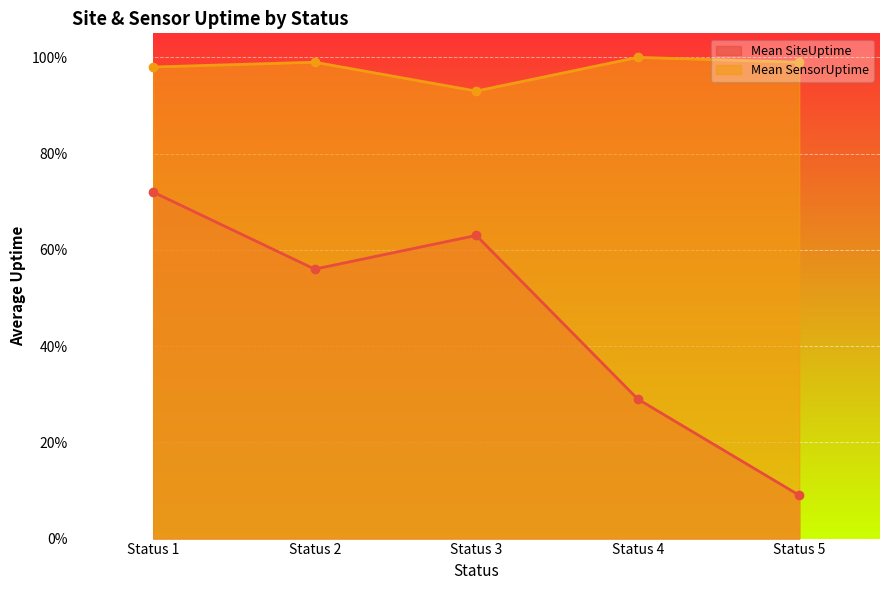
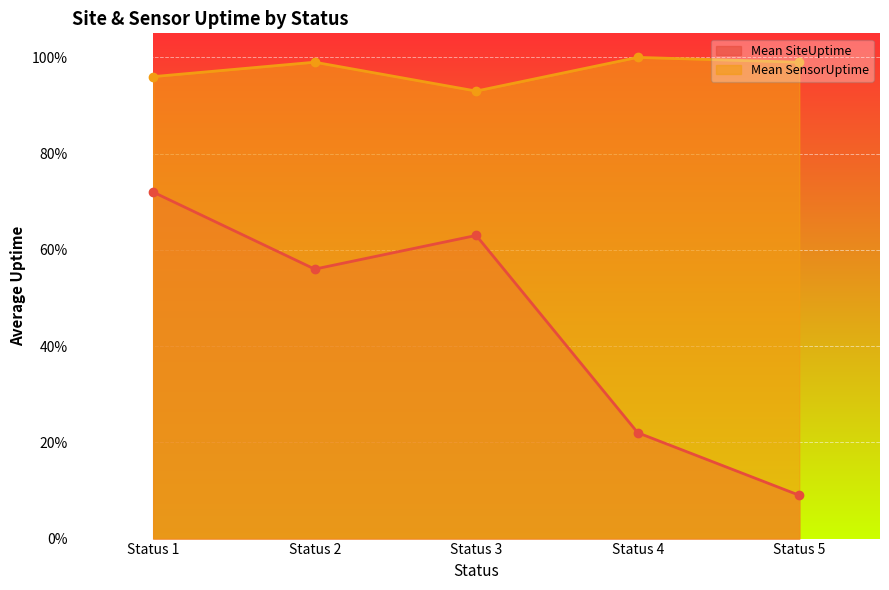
Mean SensorUptime, Status 1: 98% -> 96%
Mean SiteUptime, Status 4: 29% -> 22%
